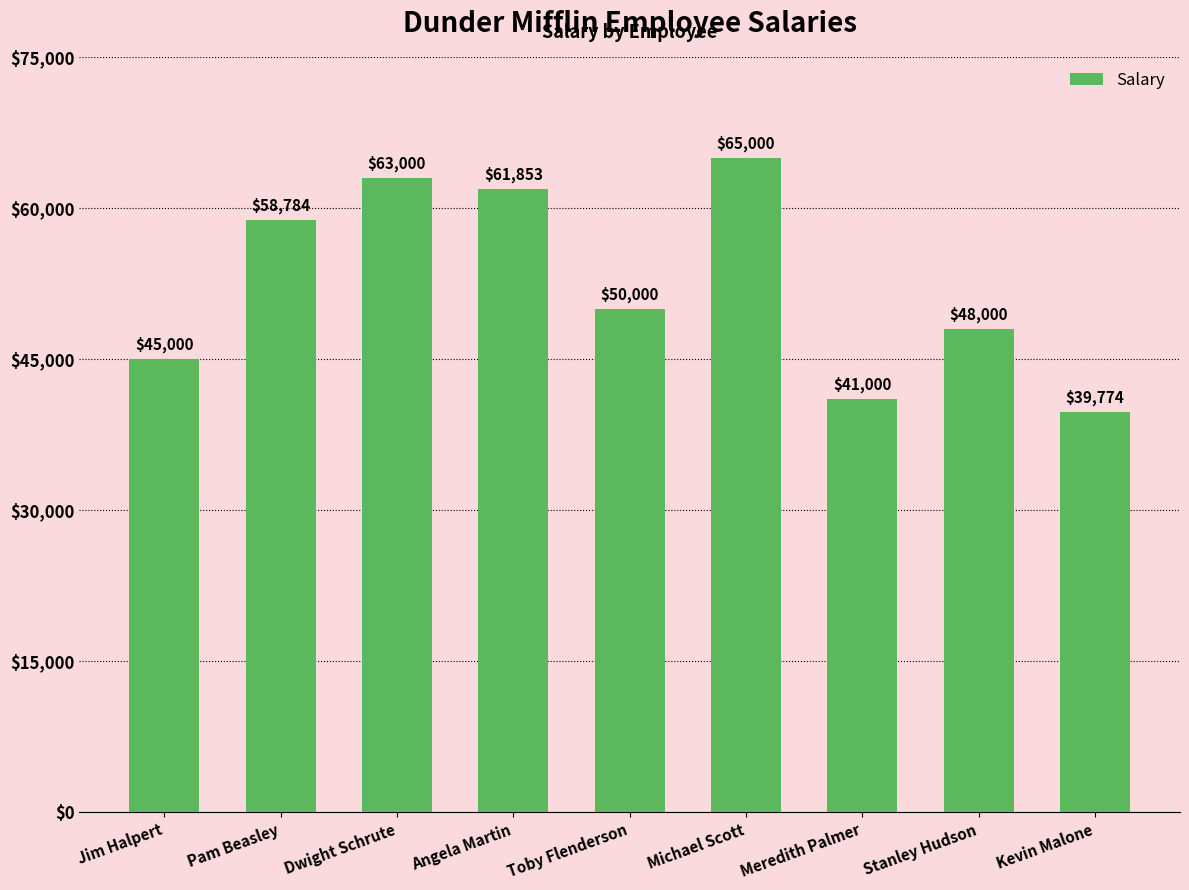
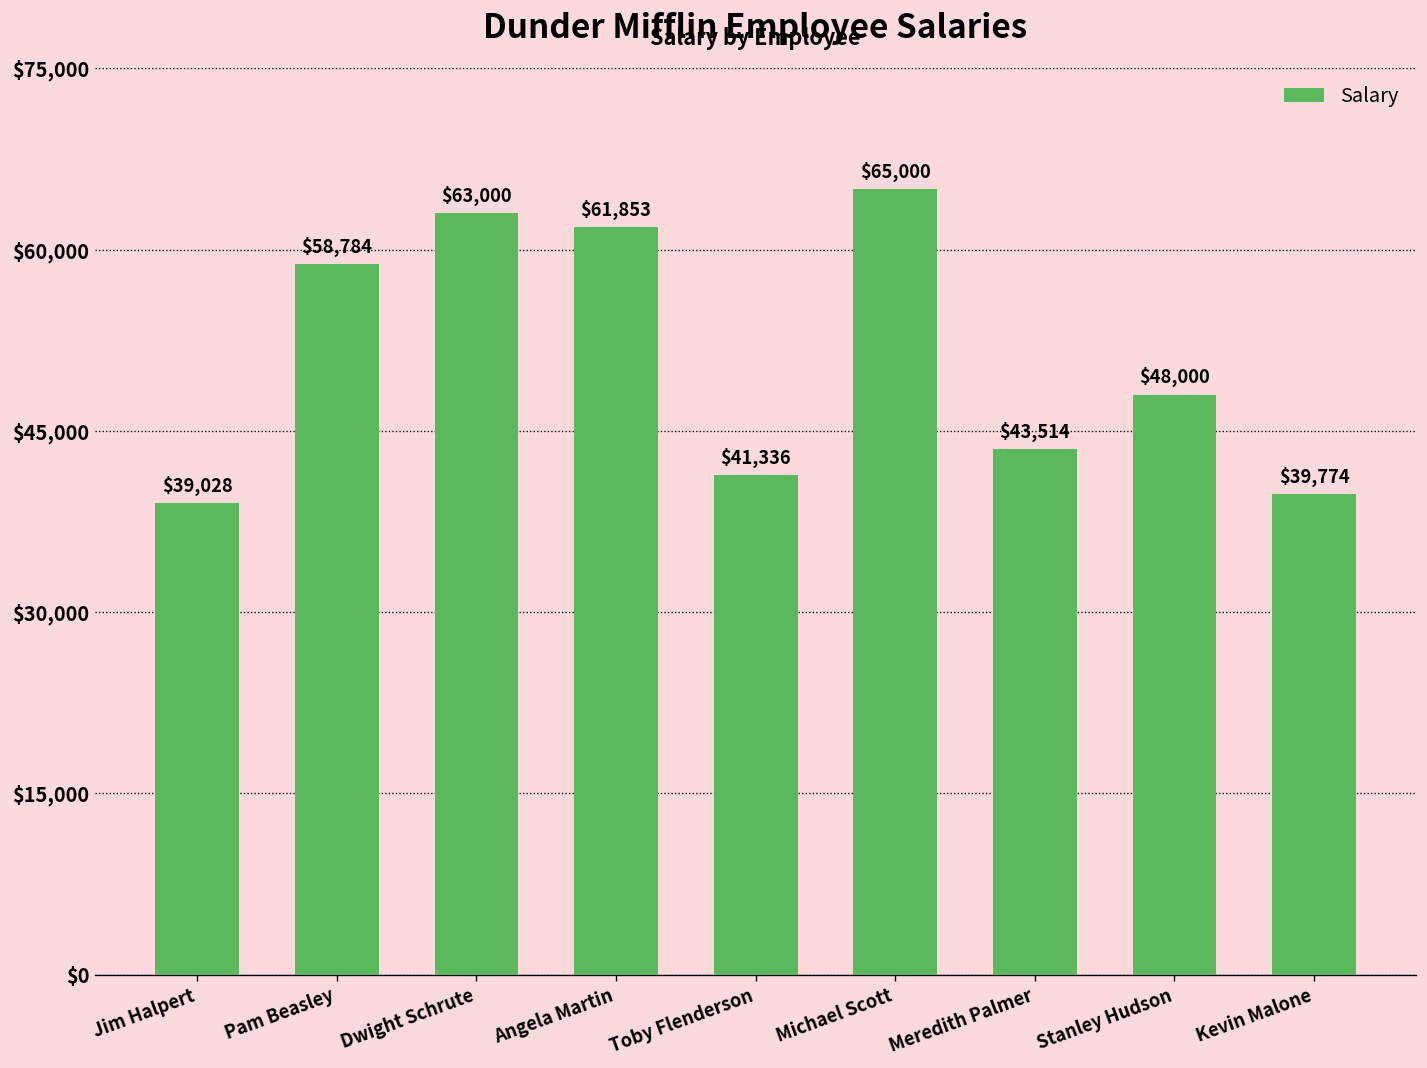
Jim Halpert: $45,000 -> $39,028
Toby Flenderson: $50,000 -> $41,336
Meredith Palmer: $41,000 -> $43,514
